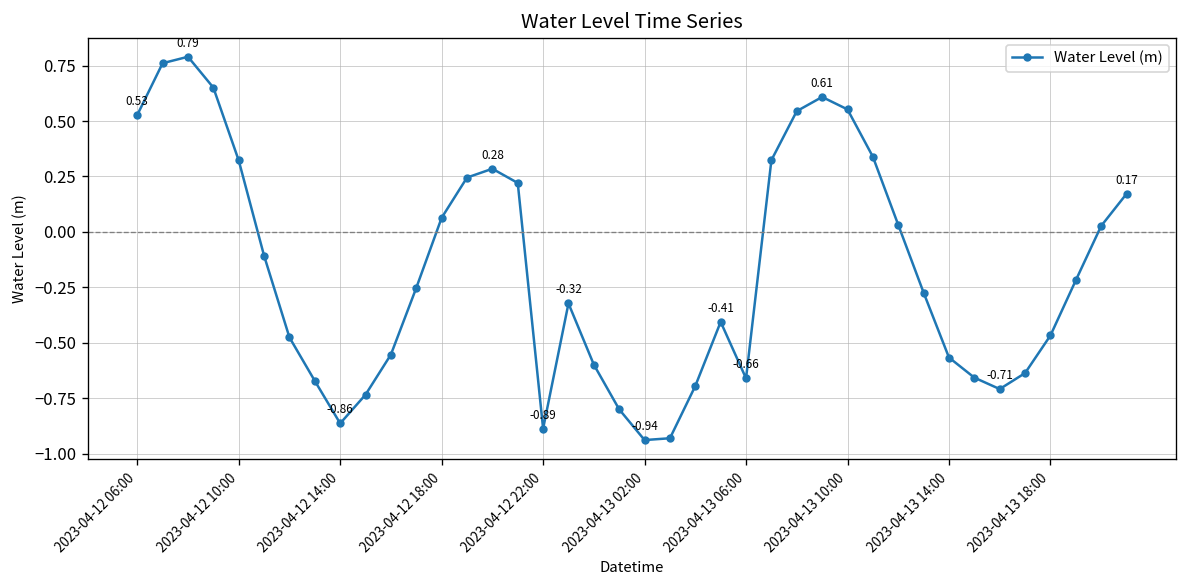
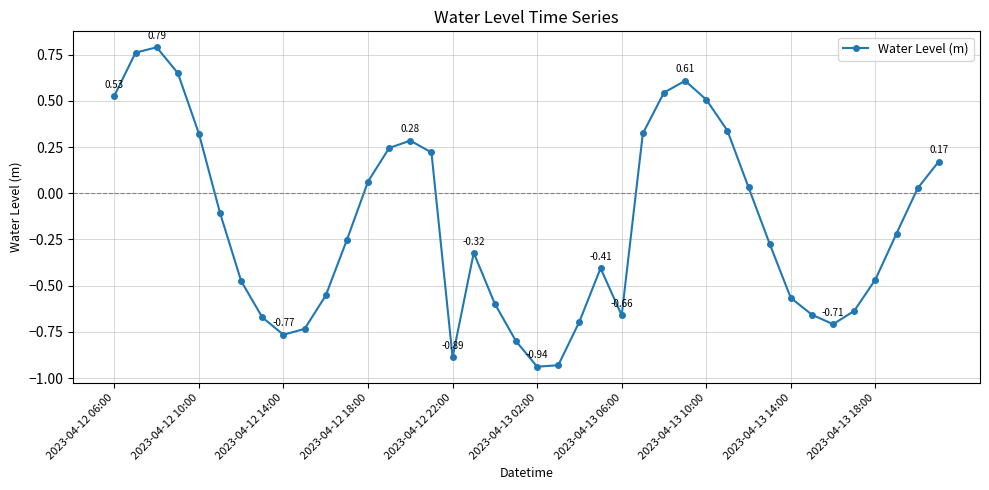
2023-04-12 14:00: -0.86 -> -0.77
2023-04-13 10:00: 0.55 -> 0.51
